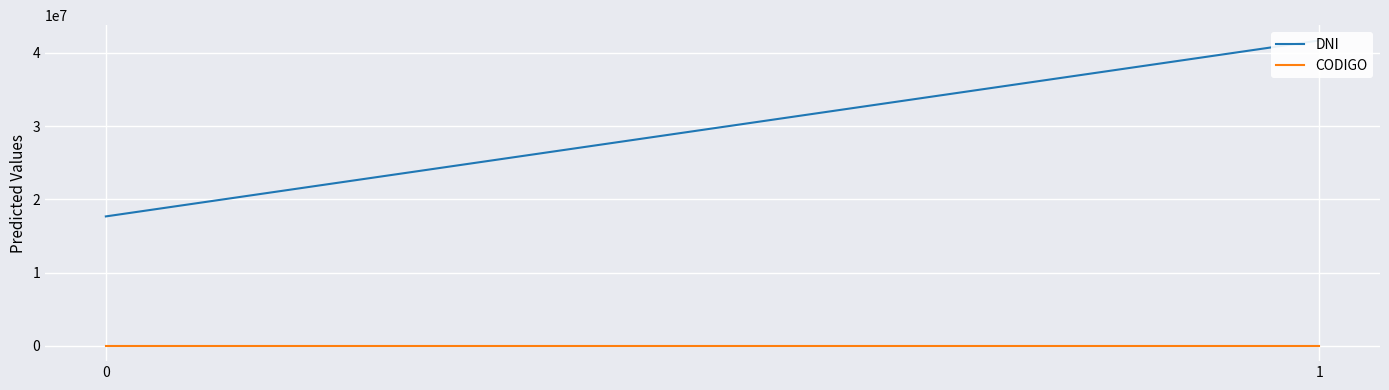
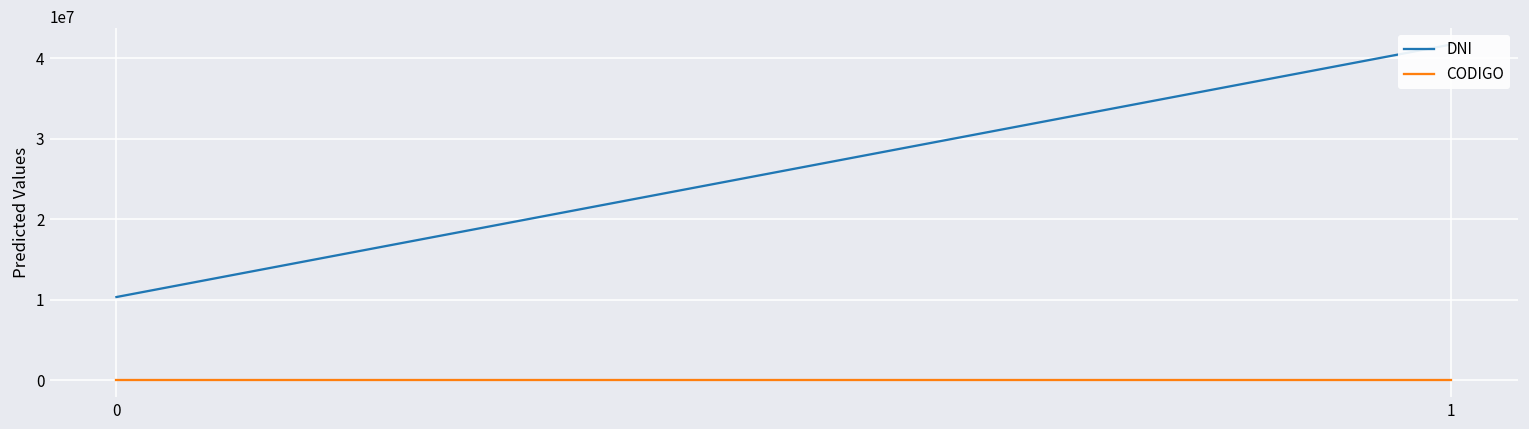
DNI, 0: 18000000 -> 10000000
